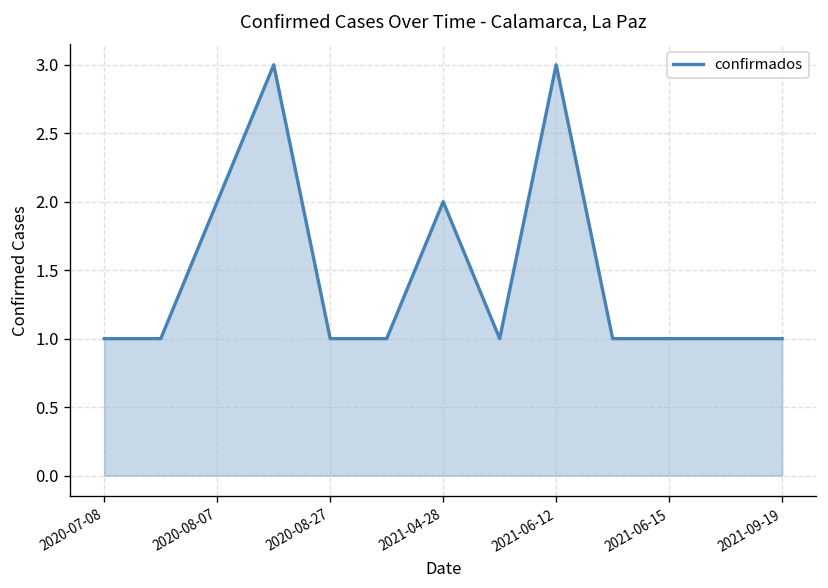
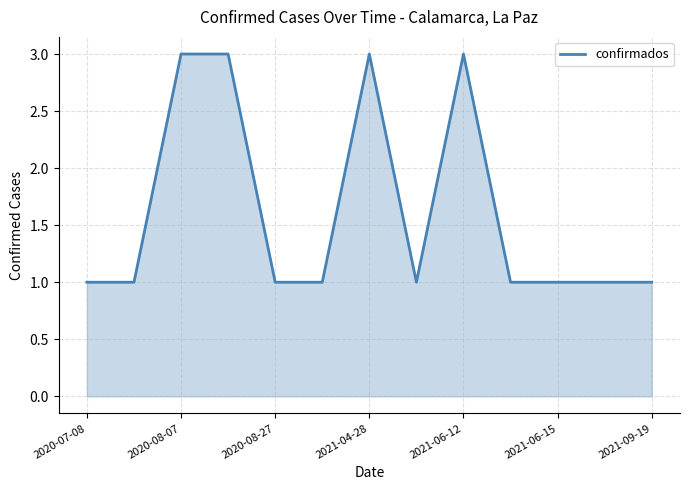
2020-08-07: 2 -> 3
2021-04-28: 2 -> 3
